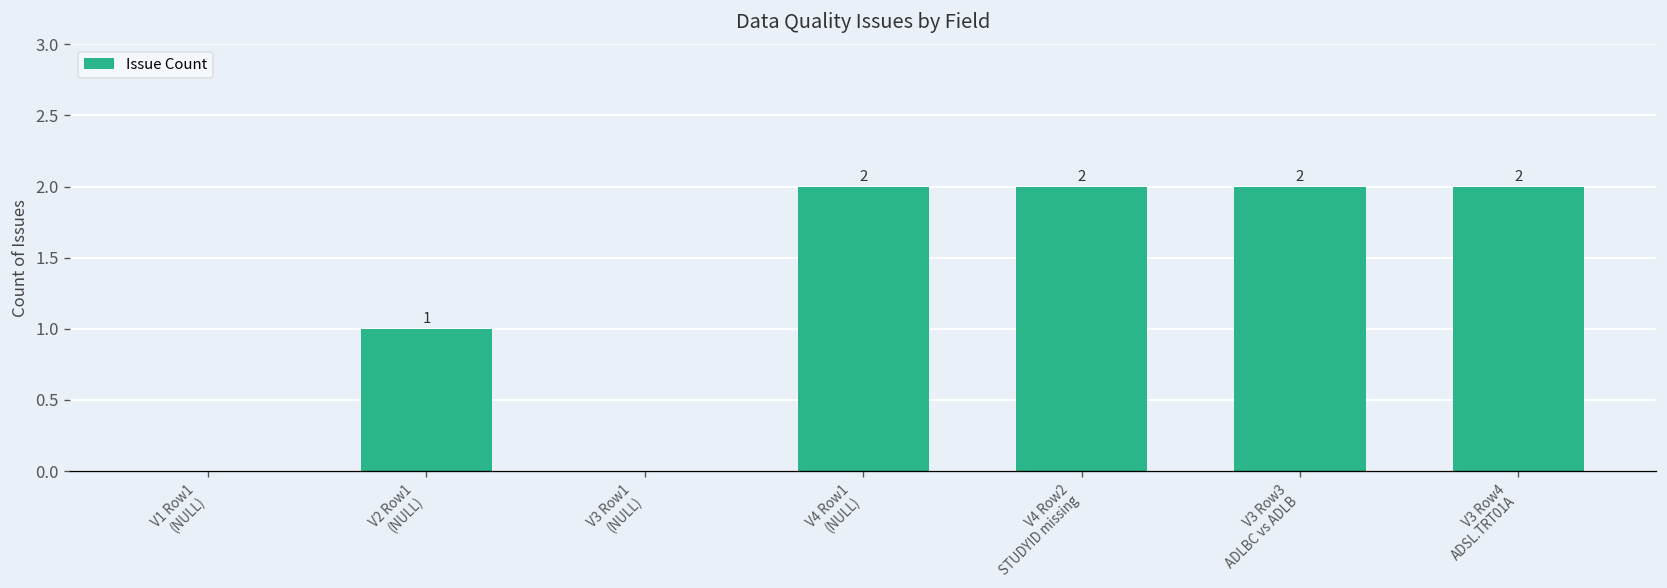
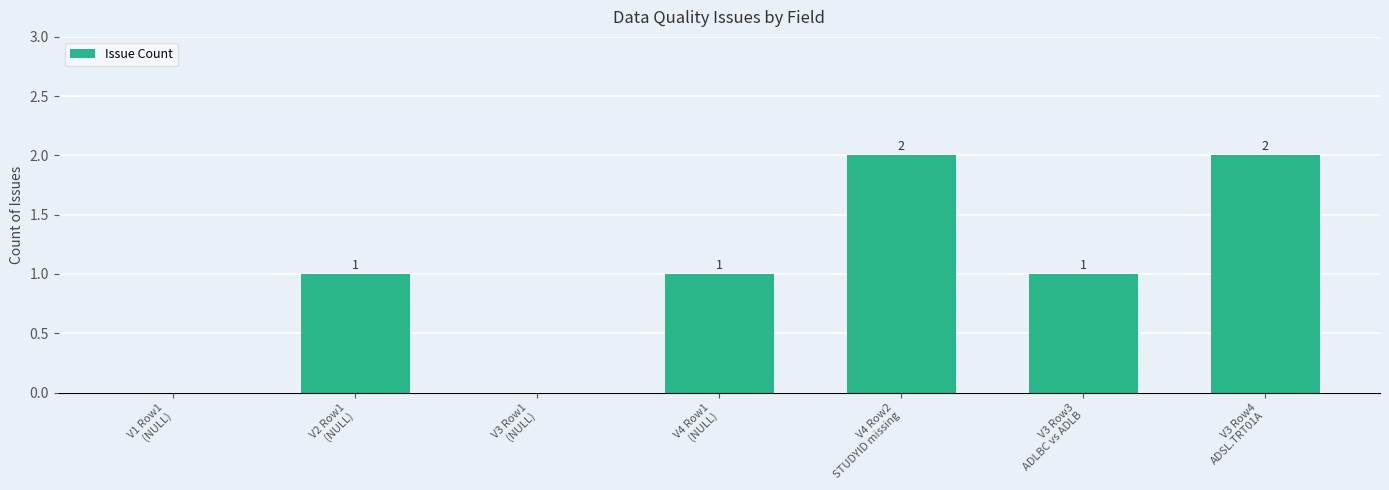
V4 Row1 (NULL): 2 -> 1
V3 Row3 ADLBC vs ADLB: 2 -> 1
